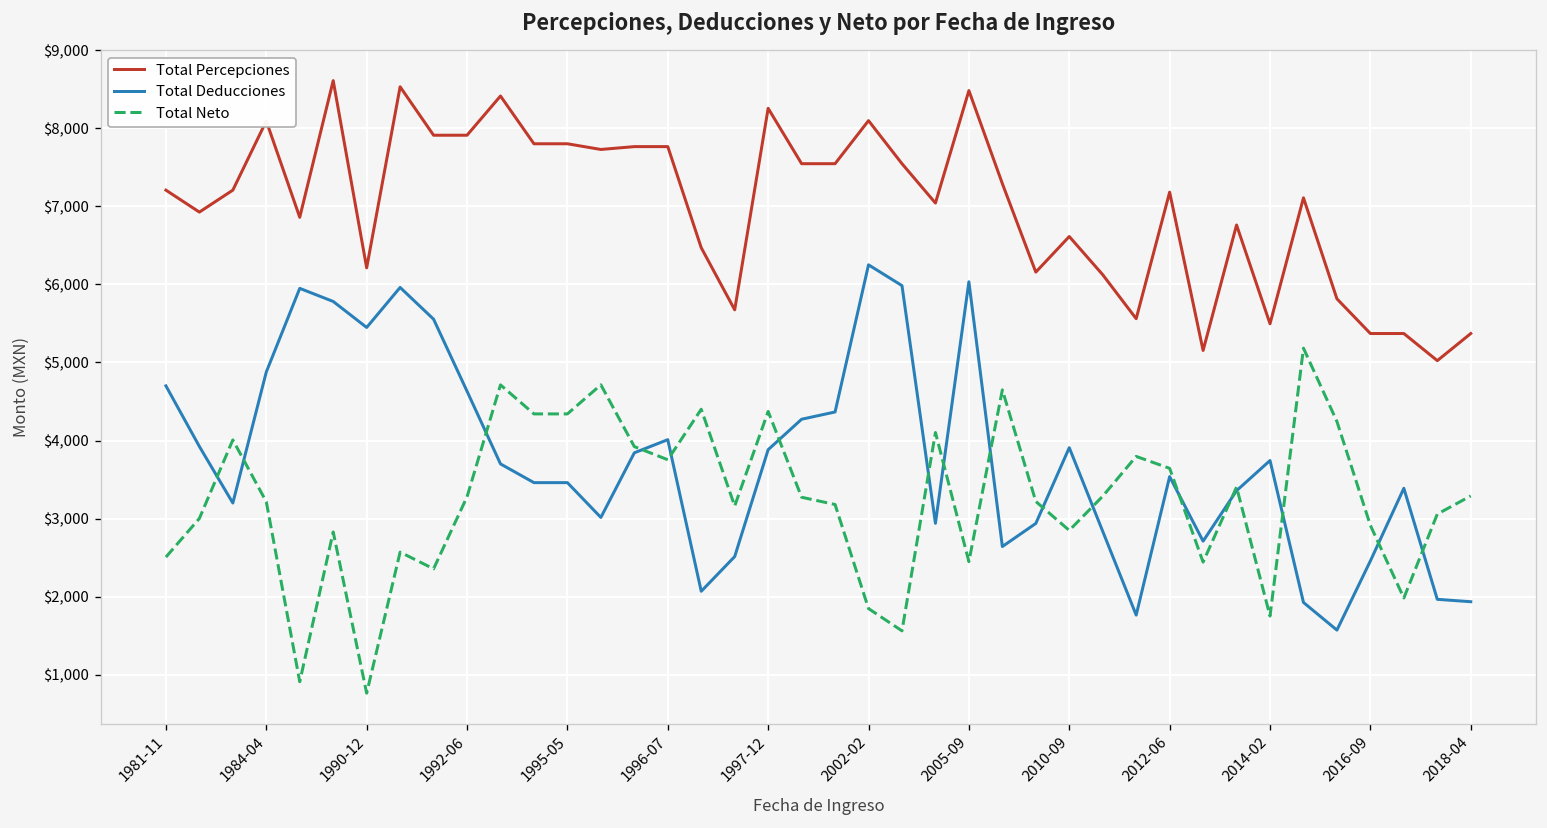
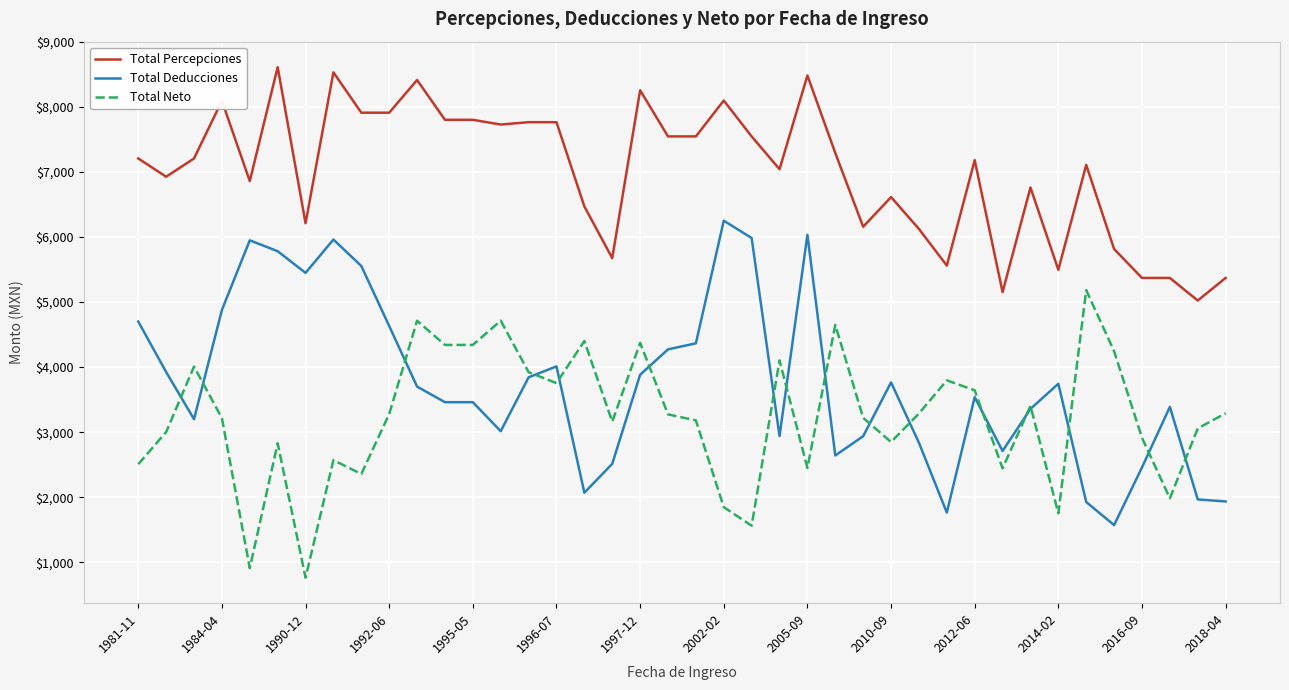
Total Deducciones, 2010-09: $3,900 -> $3,800
